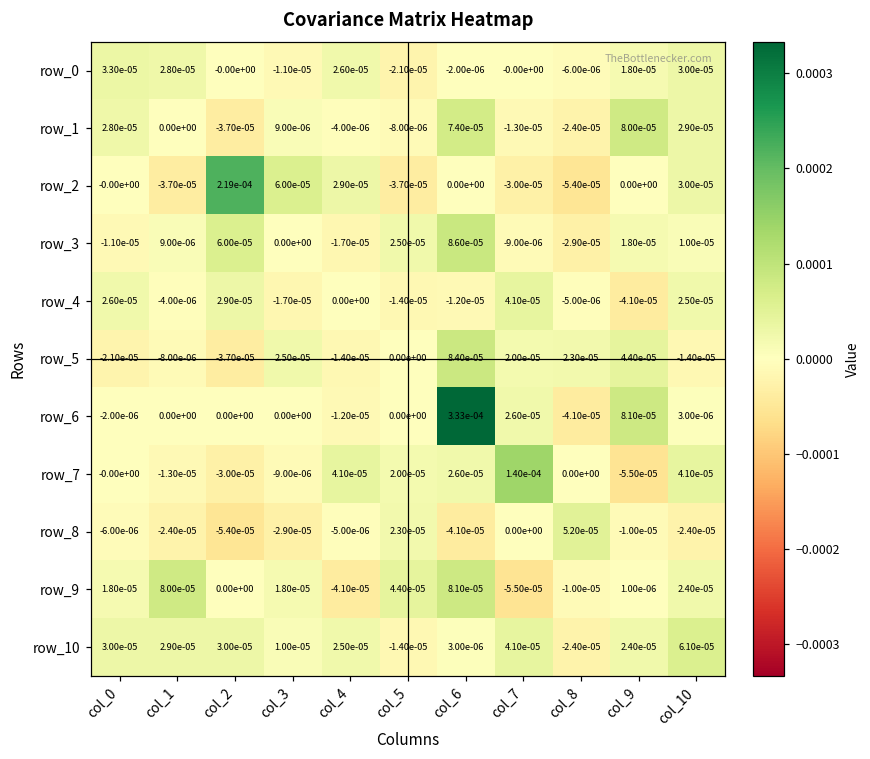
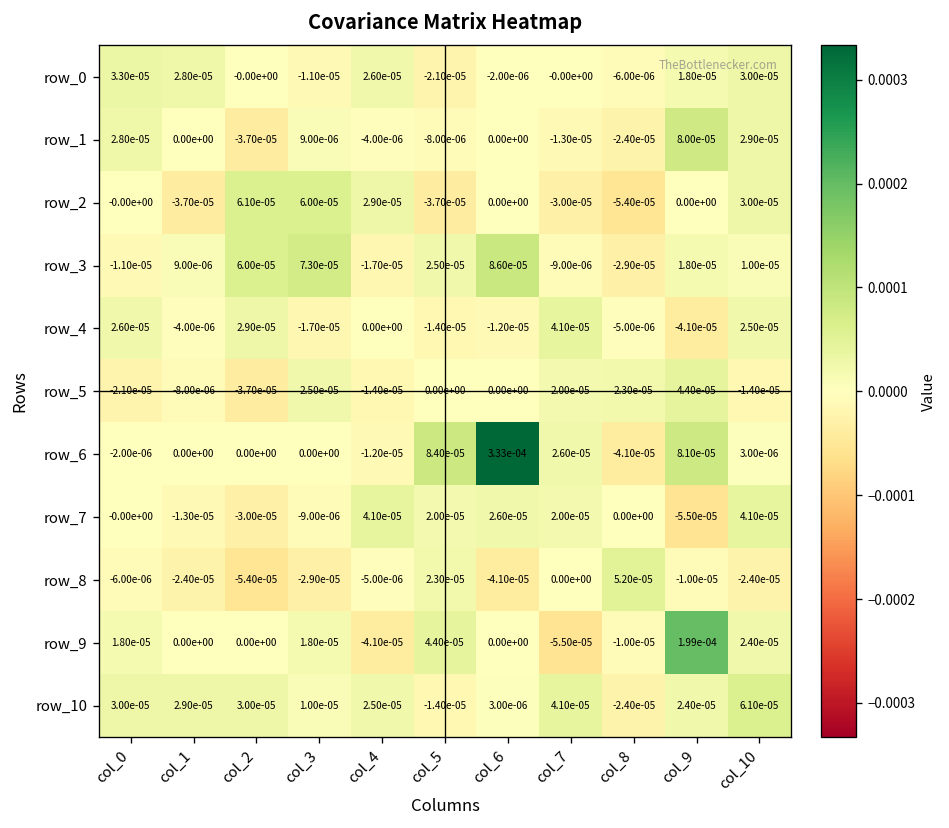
row_1, col_6: 7.40e-05 -> 0.00e+00
row_2, col_2: 2.19e-04 -> 6.10e-05
row_3, col_3: 0.00e+00 -> 7.30e-05
row_5, col_6: 8.40e-05 -> 0.00e+00
row_6, col_5: 0.00e+00 -> 8.40e-05
row_7, col_7: 1.40e-04 -> 2.00e-05
row_9, col_1: 8.00e-05 -> 0.00e+00
row_9, col_6: 8.10e-05 -> 0.00e+00
row_9, col_9: 1.00e-06 -> 1.99e-04
